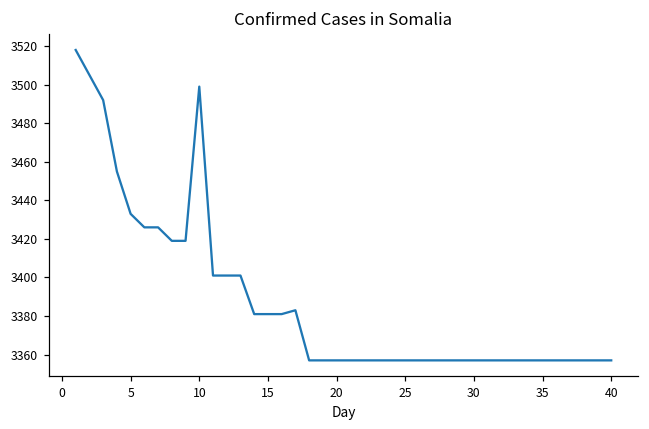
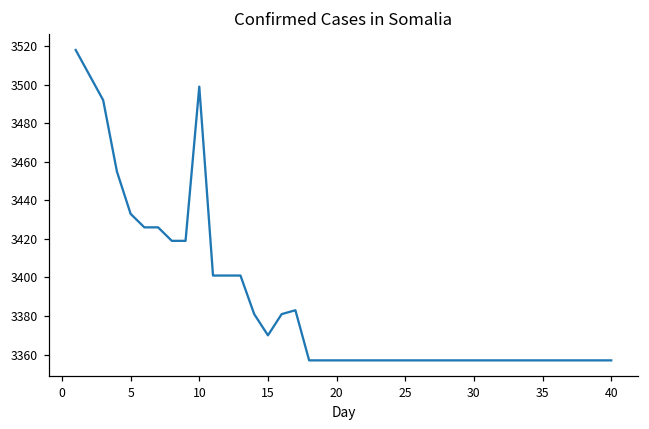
15: 3381 -> 3370
